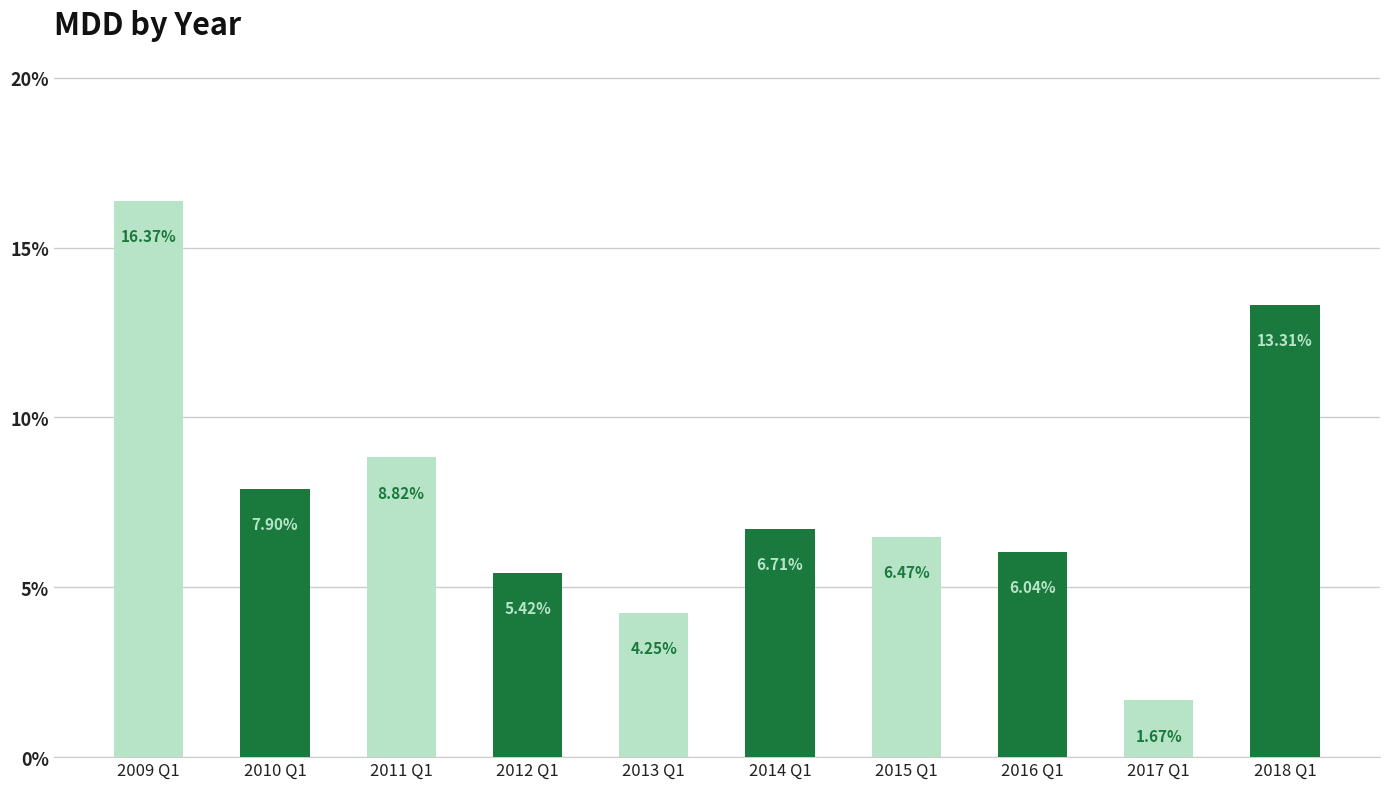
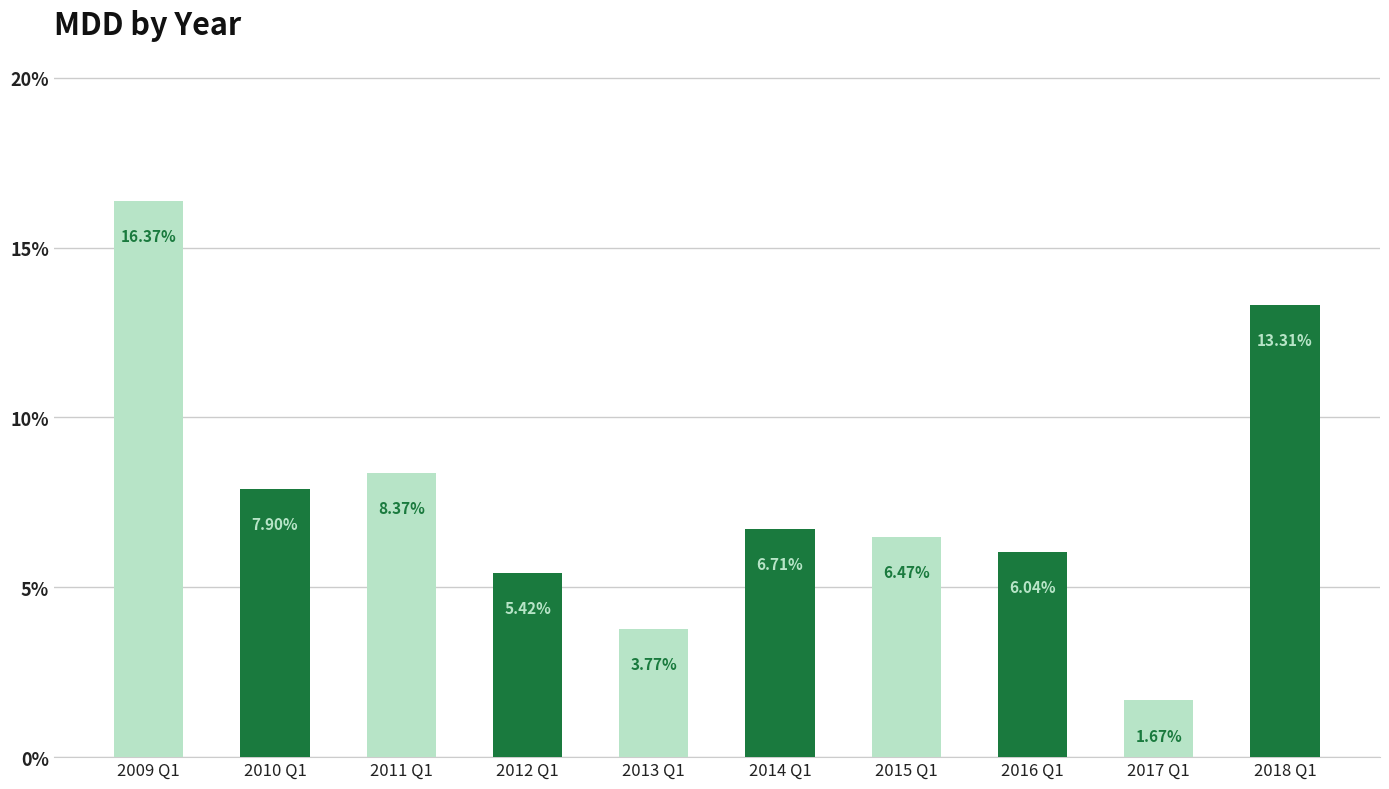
2011 Q1: 8.82% -> 8.37%
2013 Q1: 4.25% -> 3.77%
